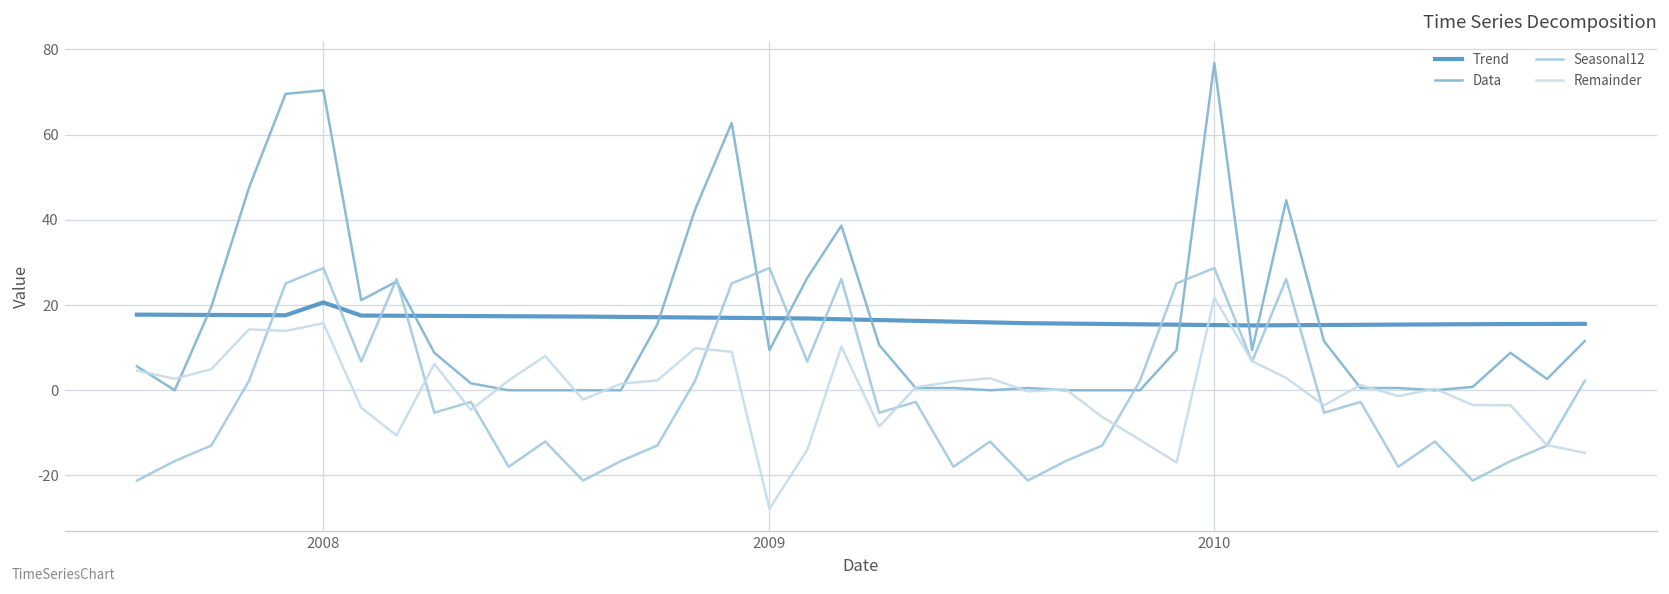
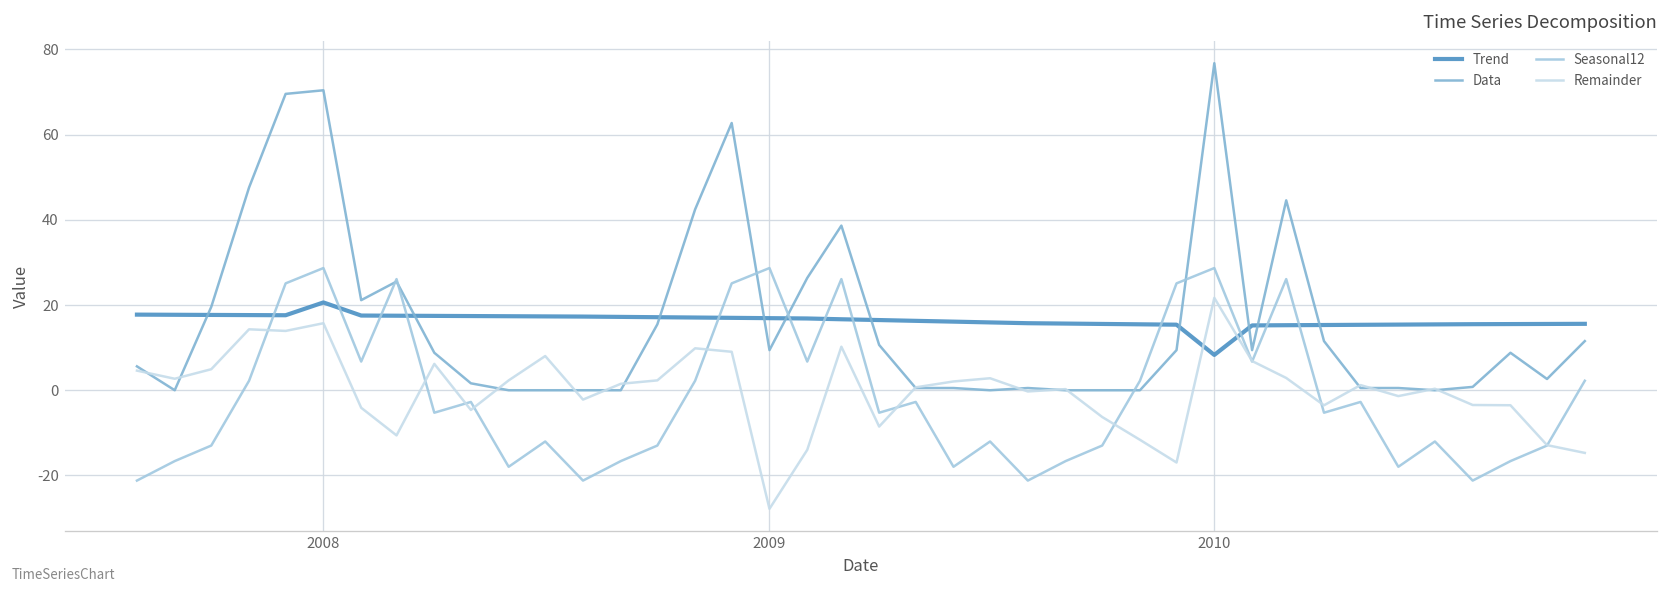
Trend, 2010: 15 -> 8
